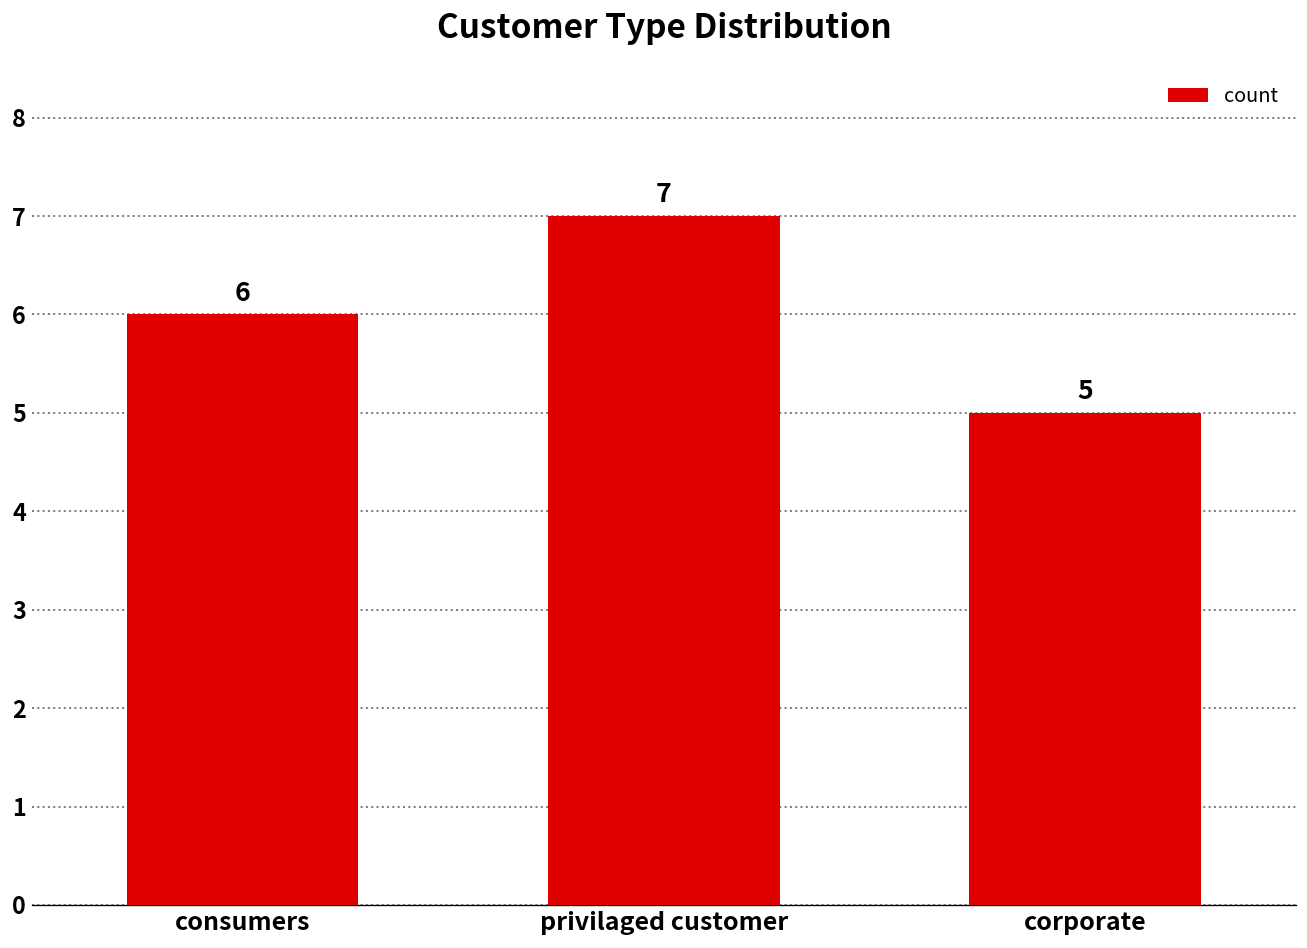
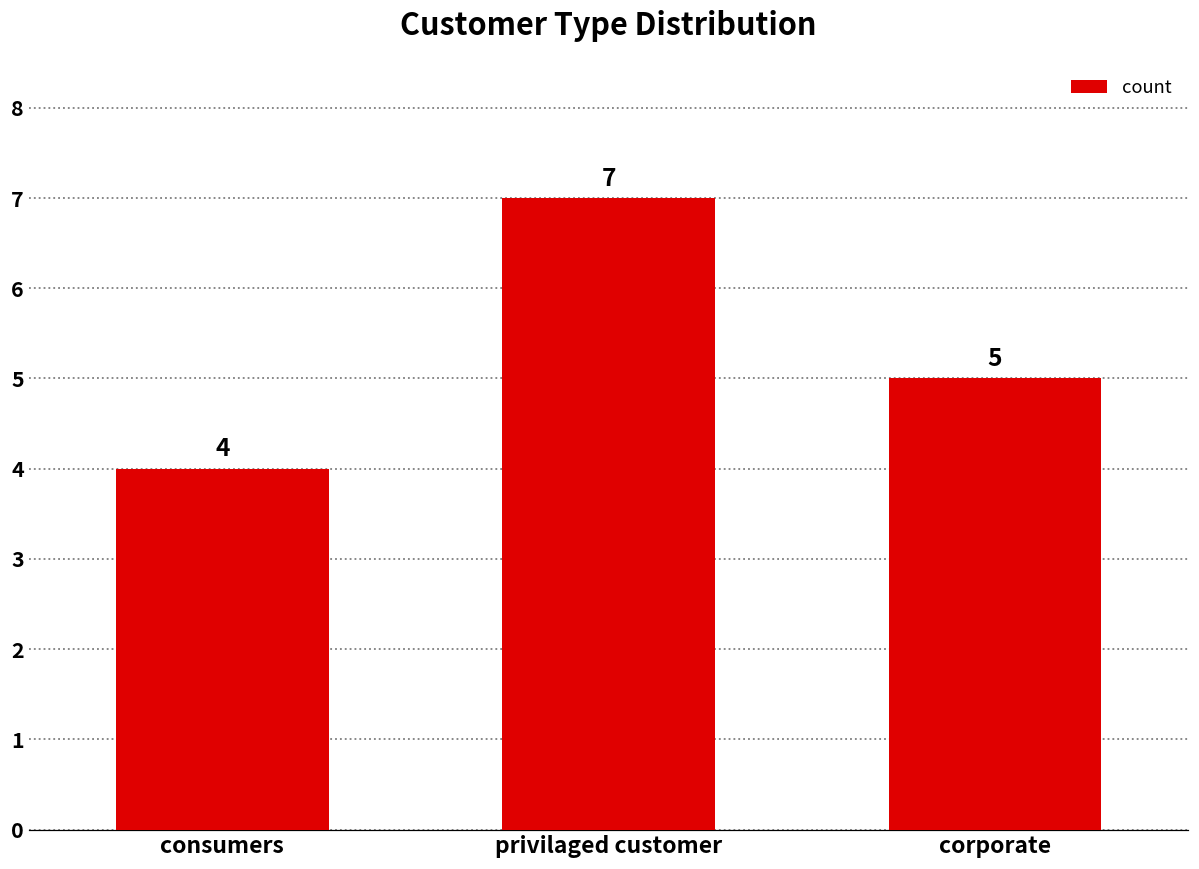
consumers: 6 -> 4
